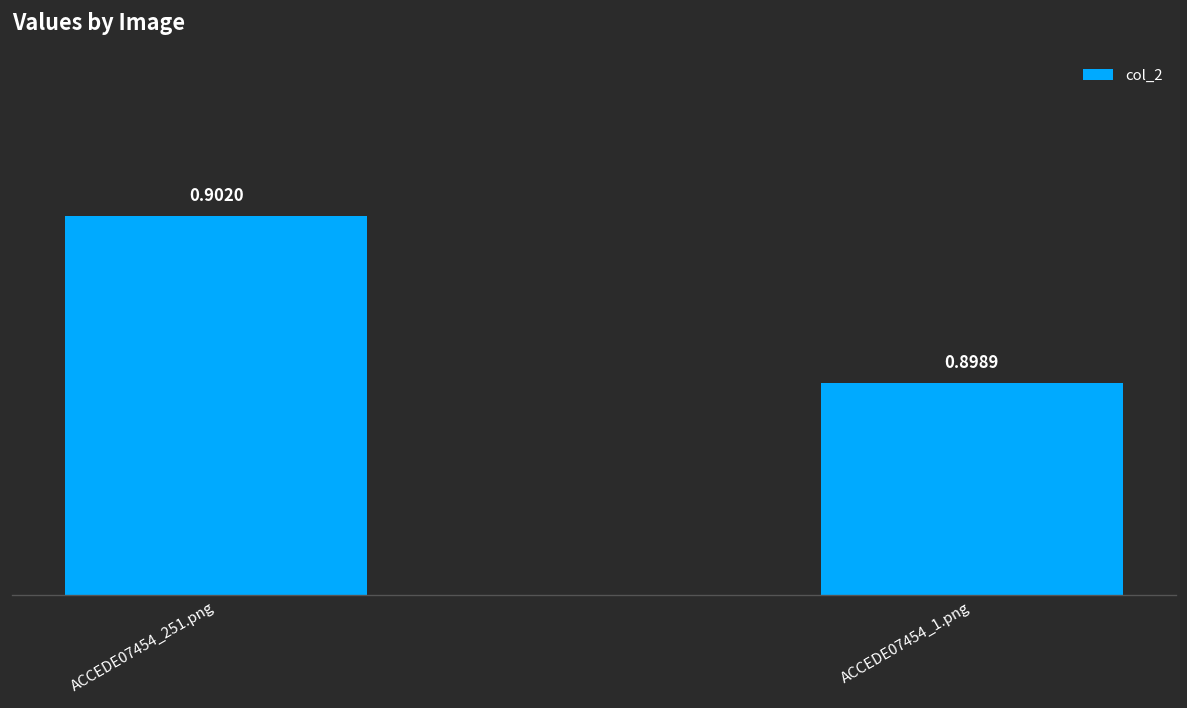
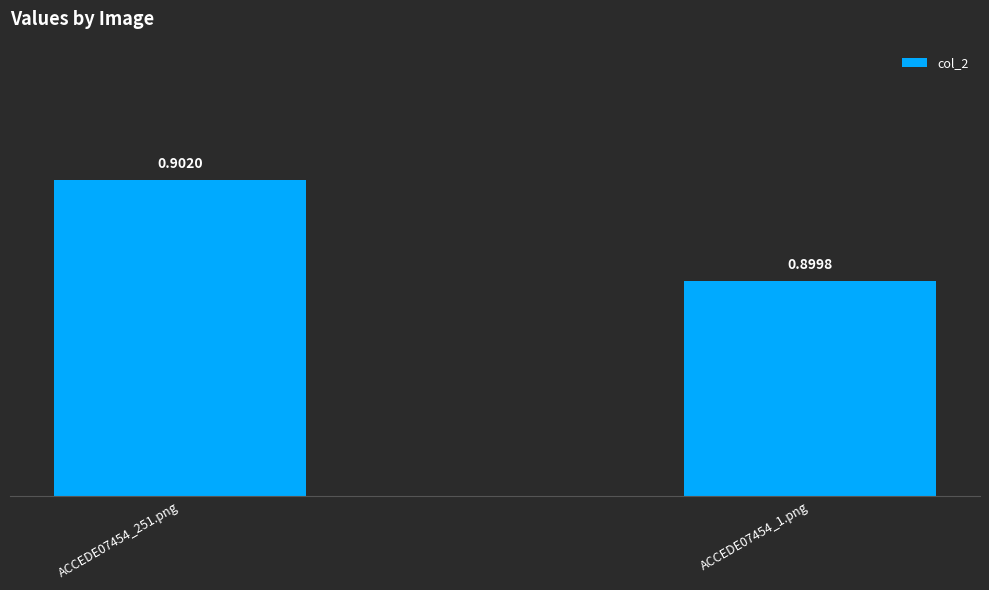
ACCEDE07454_1.png: 0.8989 -> 0.8998
